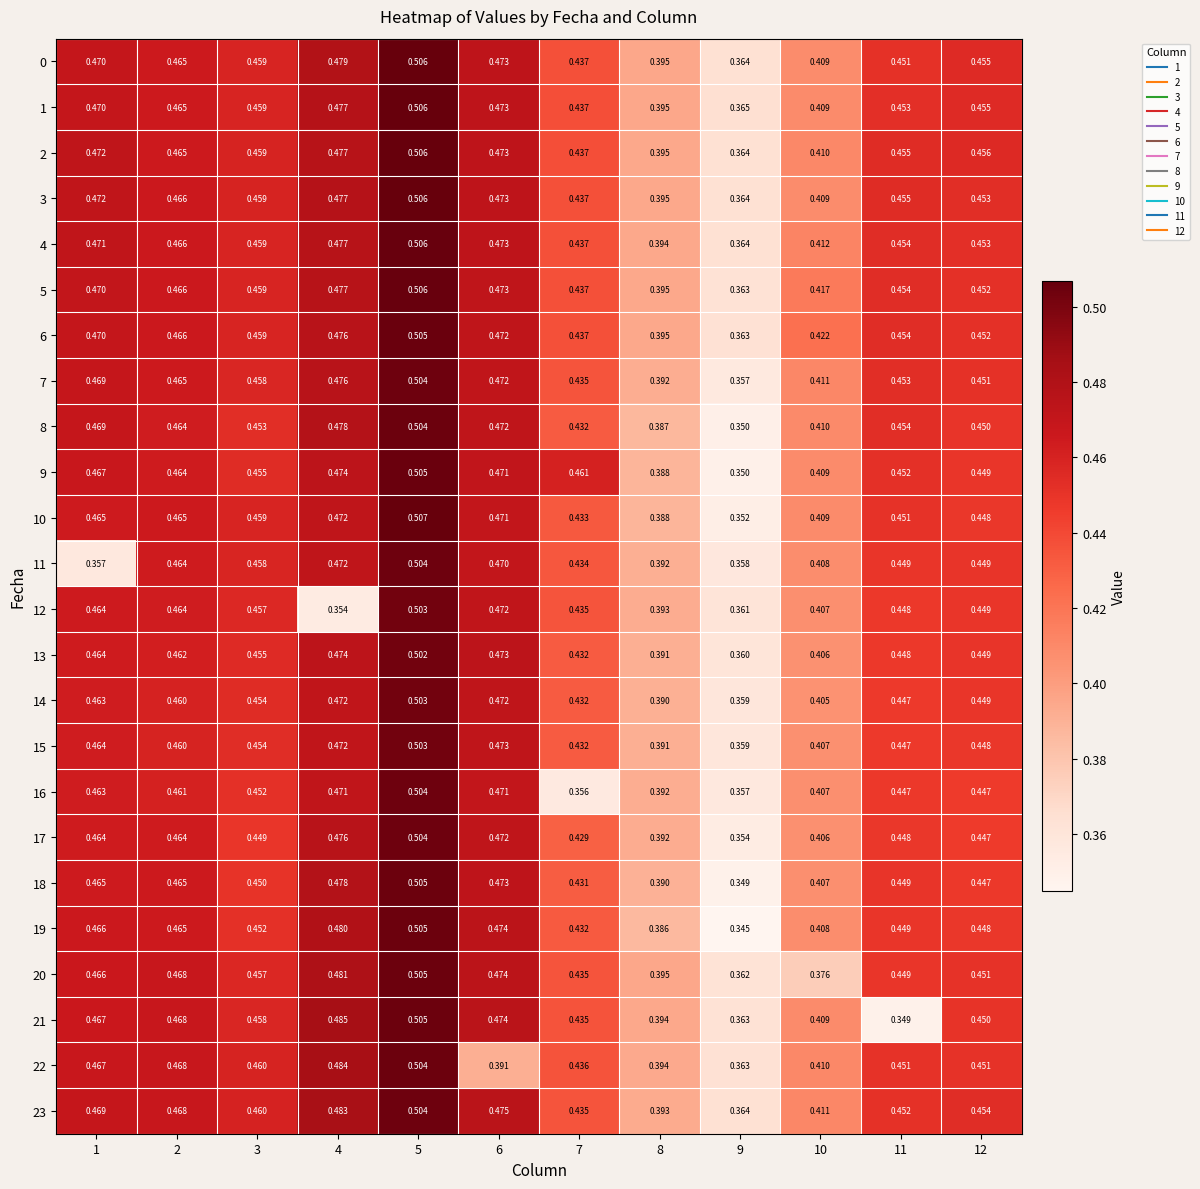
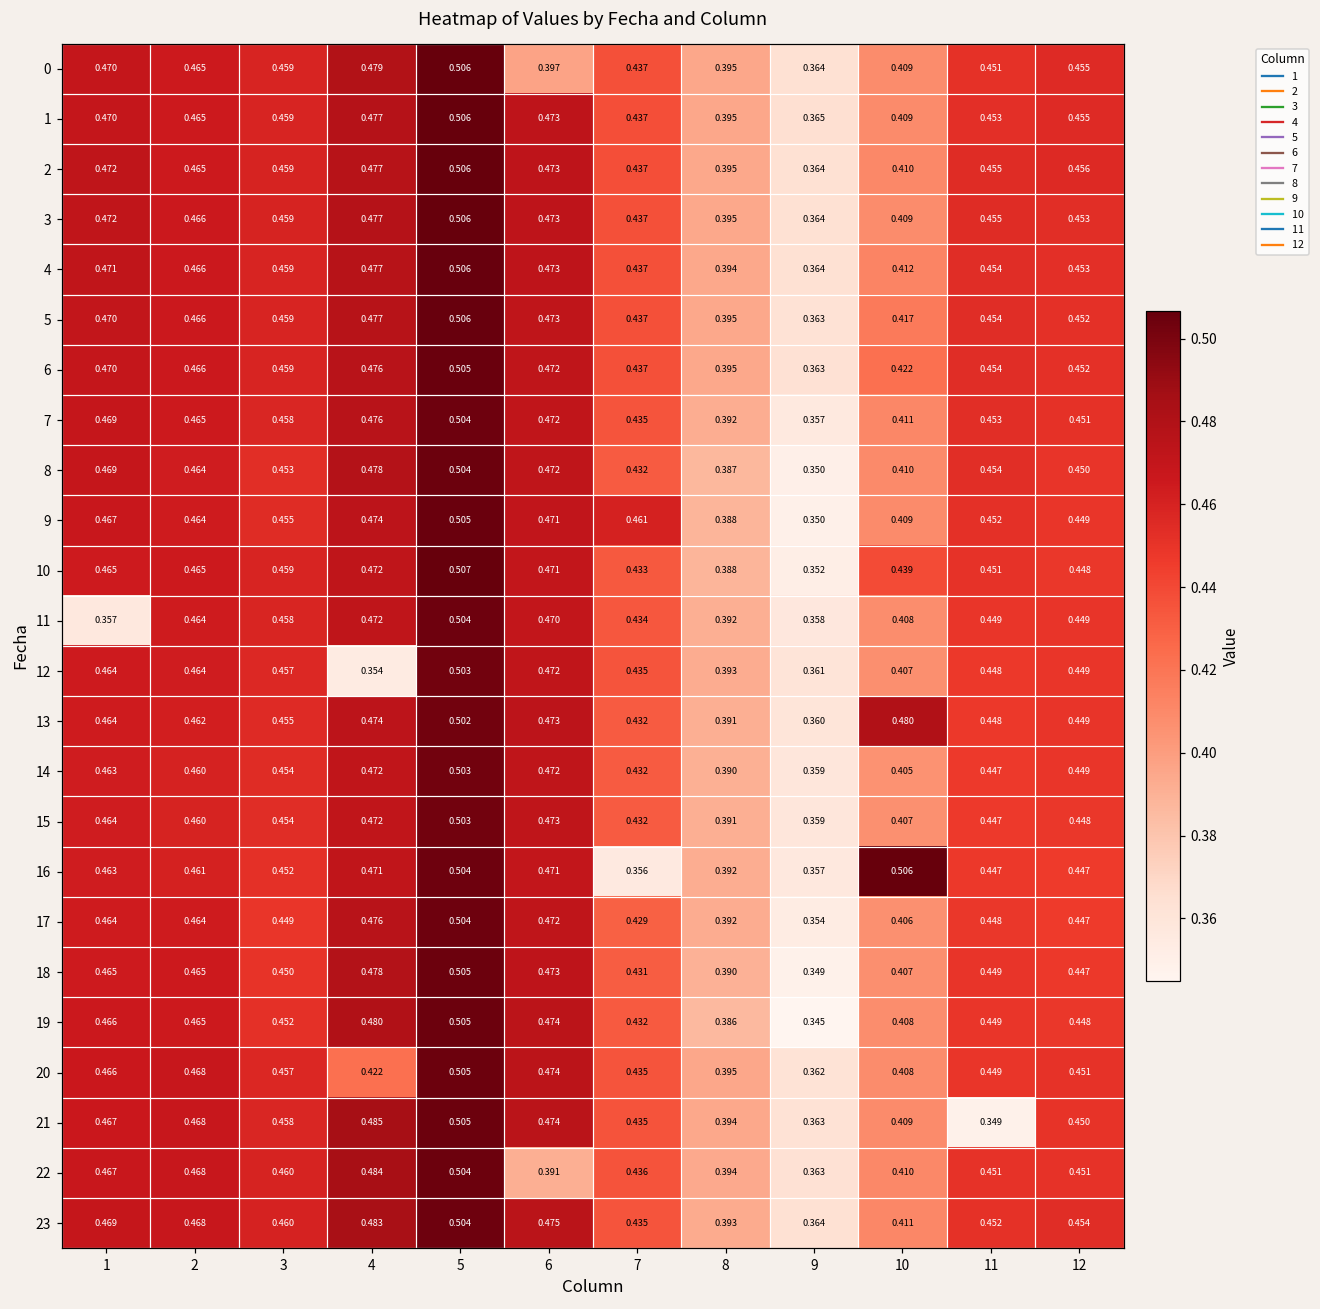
0, 6: 0.473 -> 0.397
10, 10: 0.409 -> 0.439
13, 10: 0.406 -> 0.480
16, 10: 0.407 -> 0.506
20, 4: 0.481 -> 0.422
20, 10: 0.376 -> 0.408
